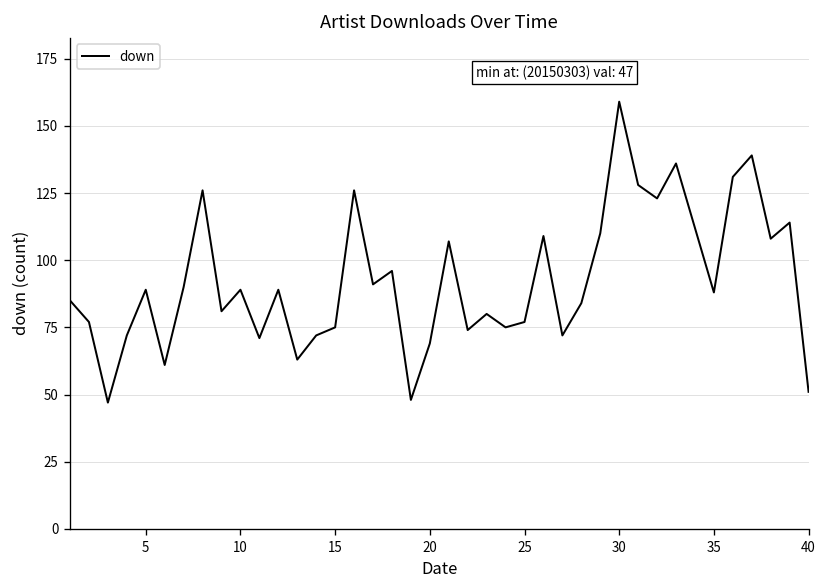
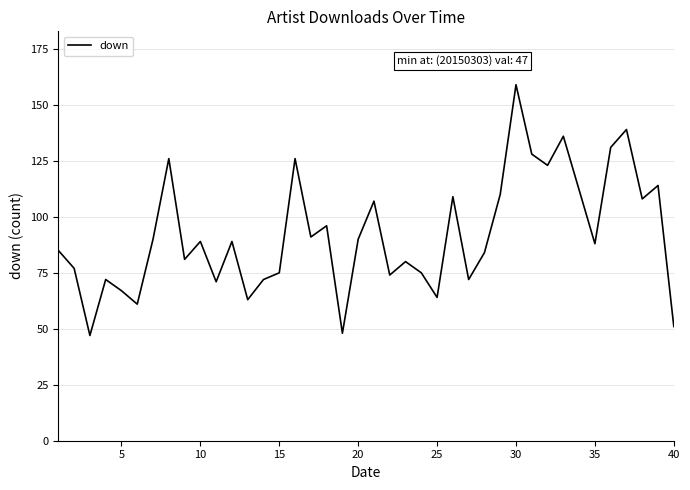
5: 89 -> 67
20: 69 -> 90
25: 77 -> 64
